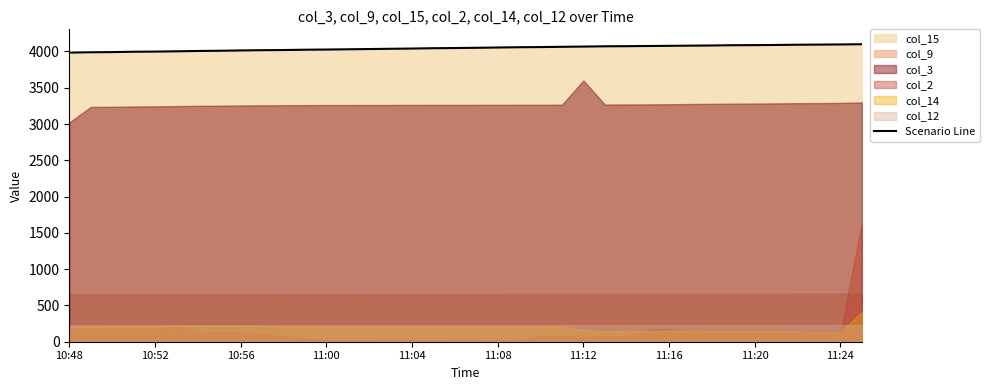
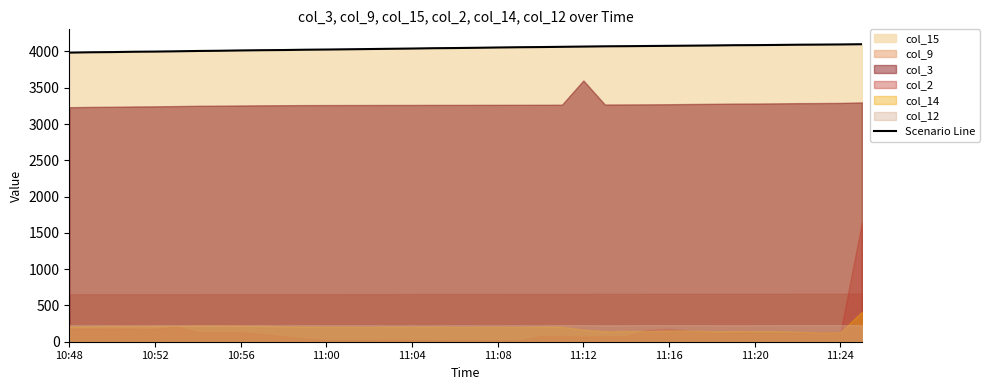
col_3, 10:48: 3000 -> 3200
